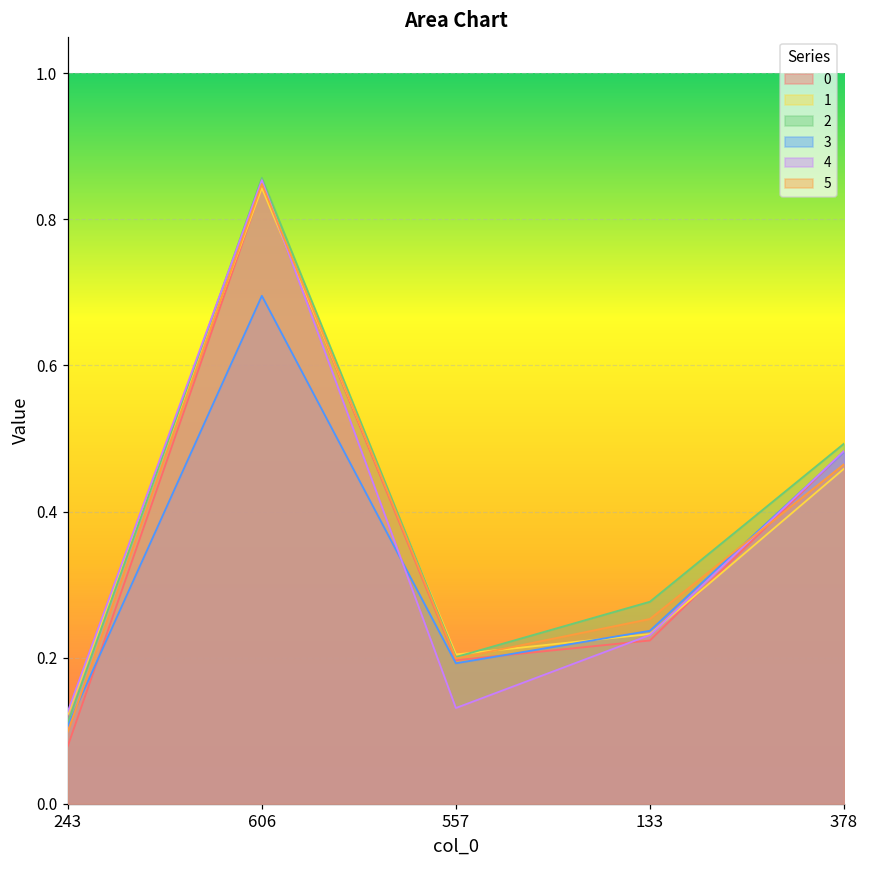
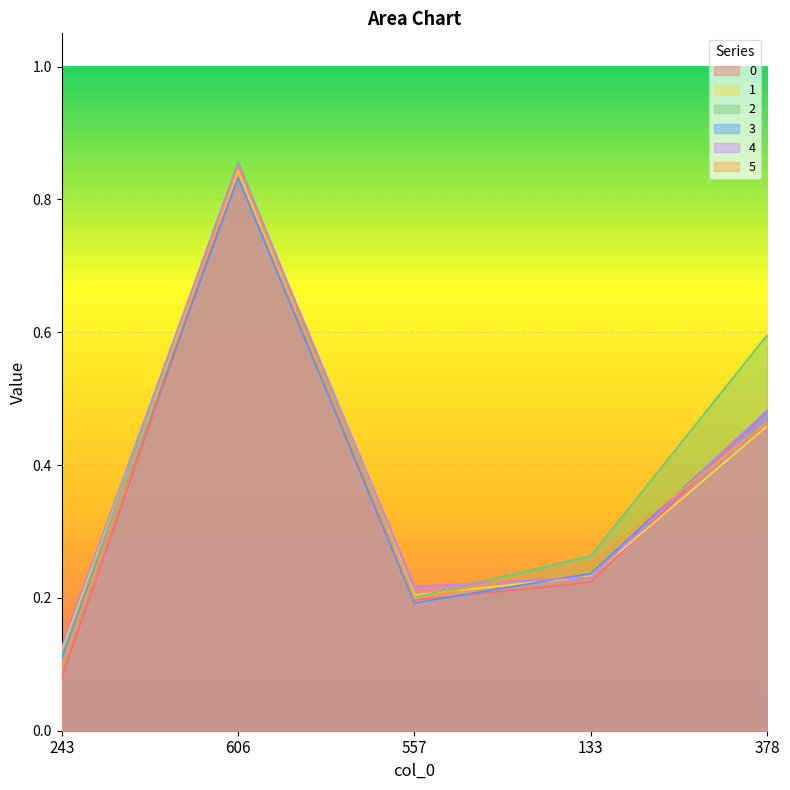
3, 606: 0.70 -> 0.83
4, 557: 0.13 -> 0.22
2, 133: 0.28 -> 0.26
2, 378: 0.49 -> 0.60
